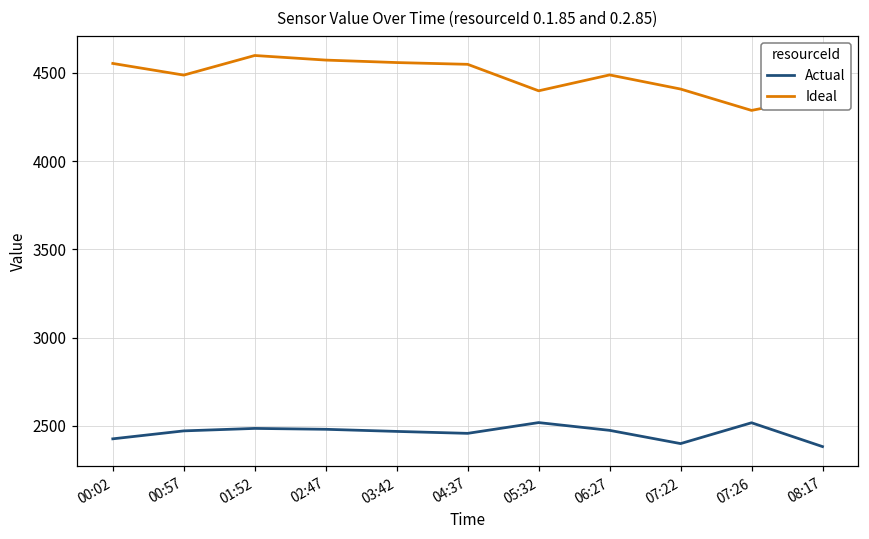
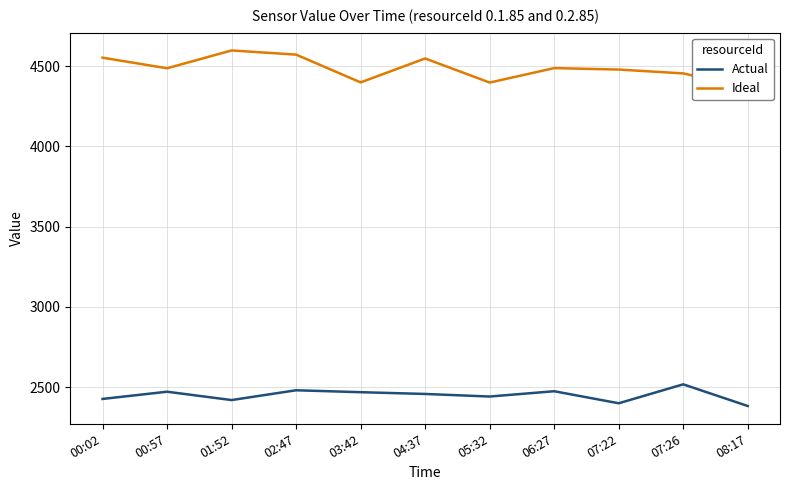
Actual, 01:52: 2490 -> 2420
Ideal, 03:42: 4560 -> 4400
Actual, 05:32: 2520 -> 2440
Ideal, 07:22: 4410 -> 4480
Ideal, 07:26: 4290 -> 4460
